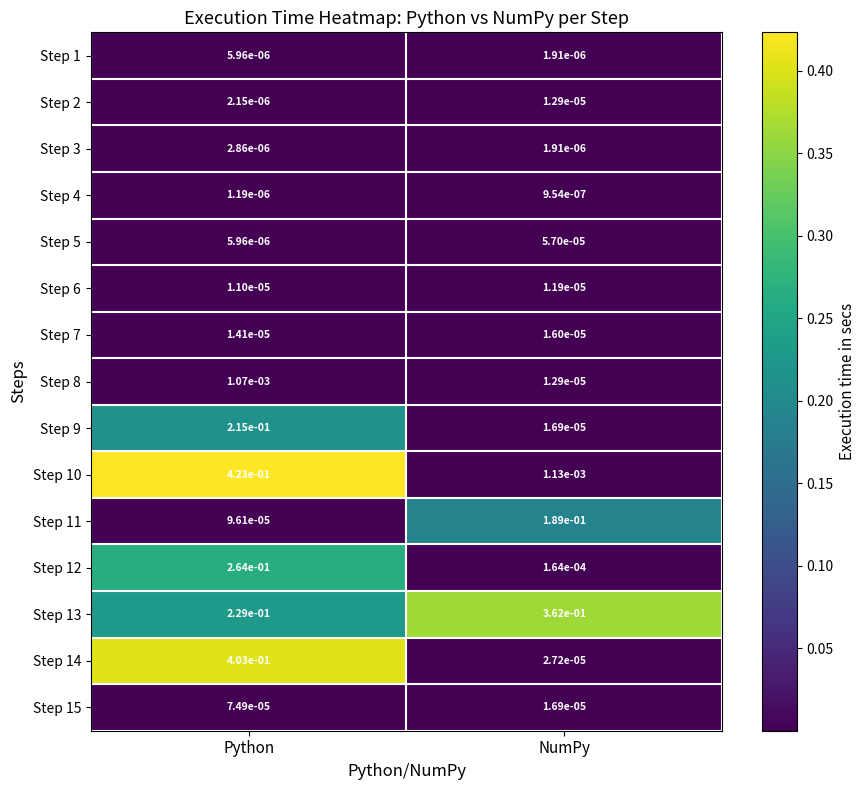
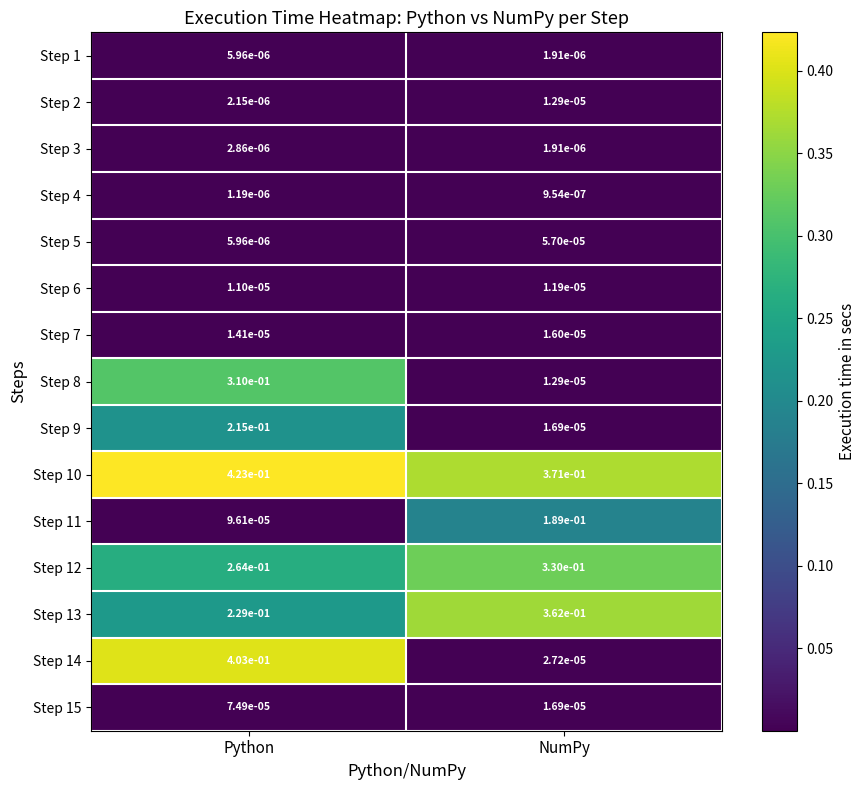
Step 8, Python: 1.07e-03 -> 3.10e-01
Step 10, NumPy: 1.13e-03 -> 3.71e-01
Step 12, NumPy: 1.64e-04 -> 3.30e-01
